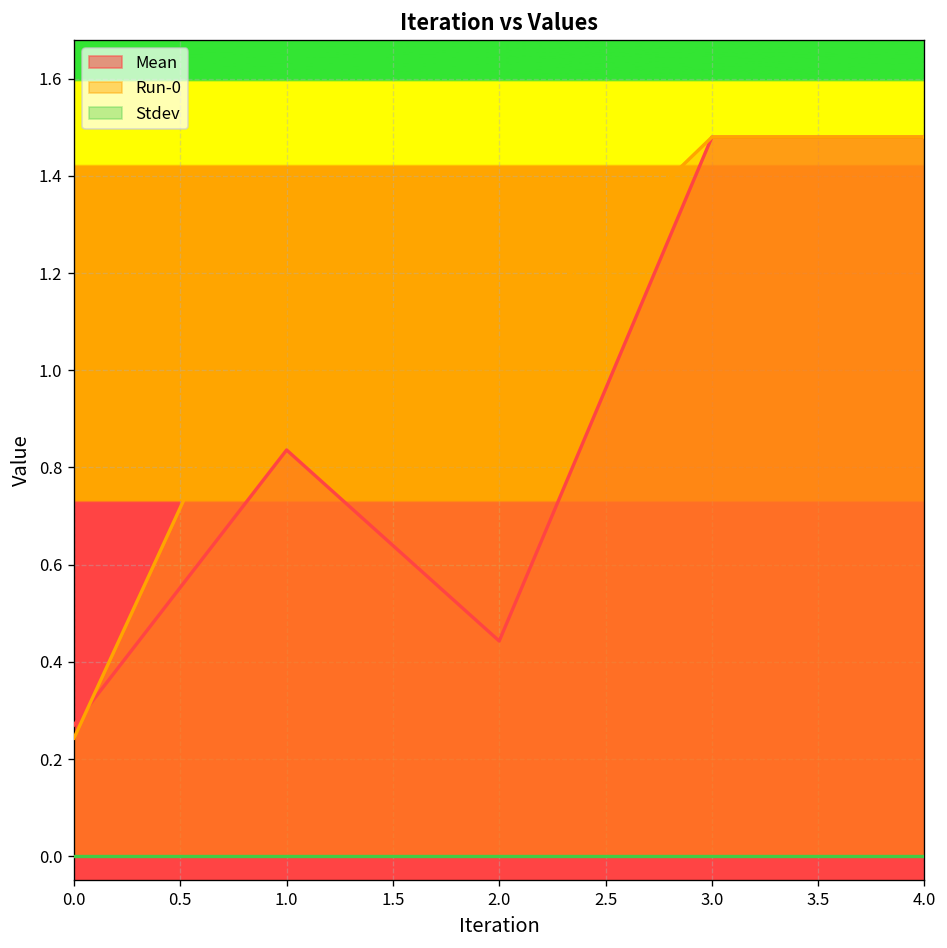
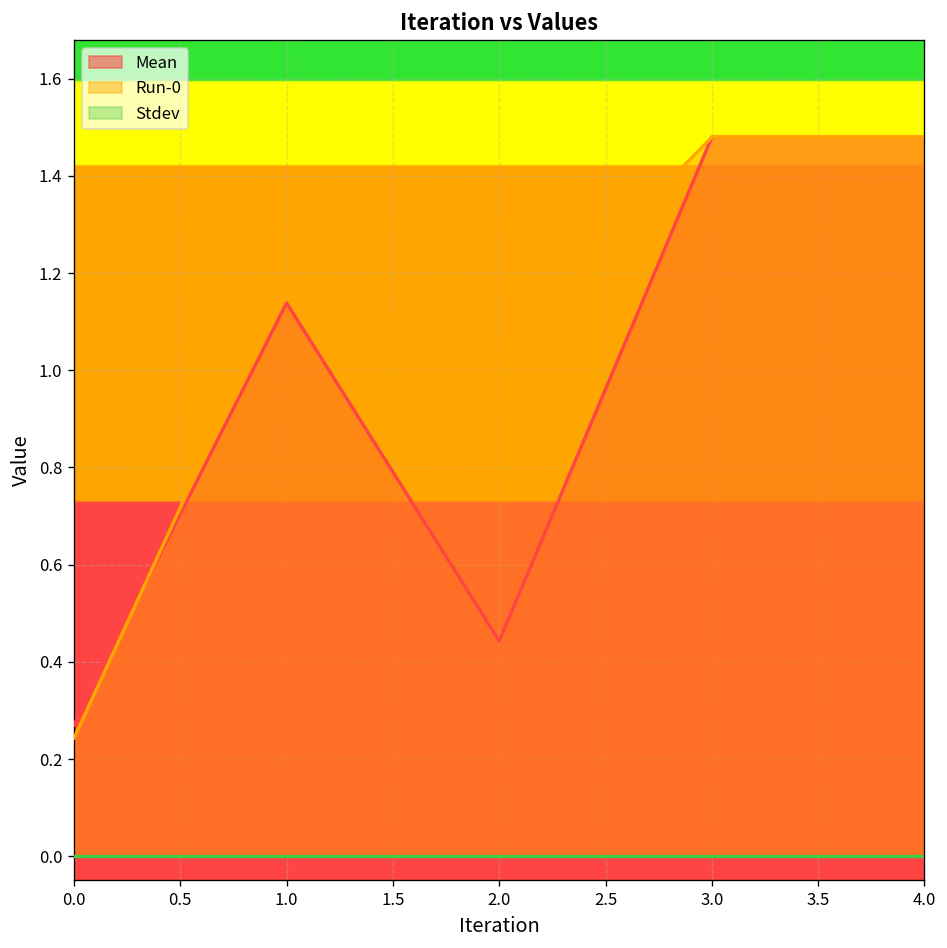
Mean, 1.0: 0.84 -> 1.14
Run-0, 2.0: 1.06 -> 1.03
